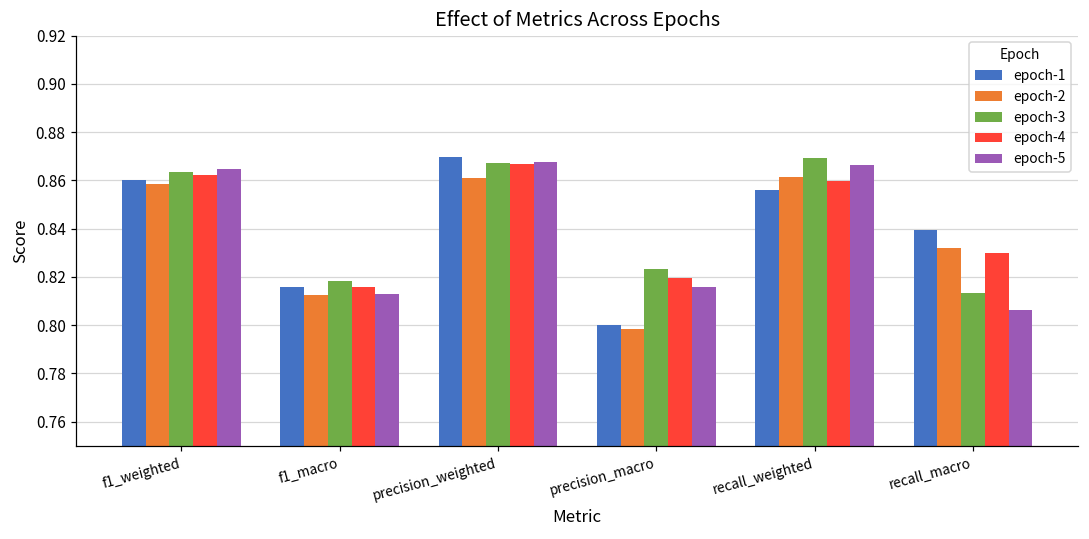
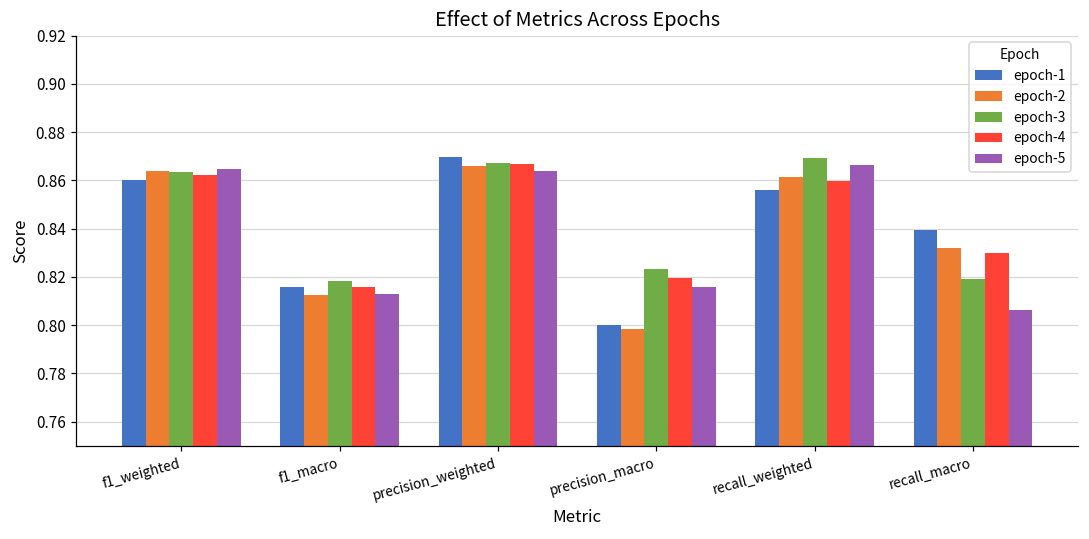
epoch-2, f1_weighted: 0.859 -> 0.864
epoch-2, precision_weighted: 0.861 -> 0.866
epoch-5, precision_weighted: 0.868 -> 0.864
epoch-3, recall_macro: 0.813 -> 0.819
